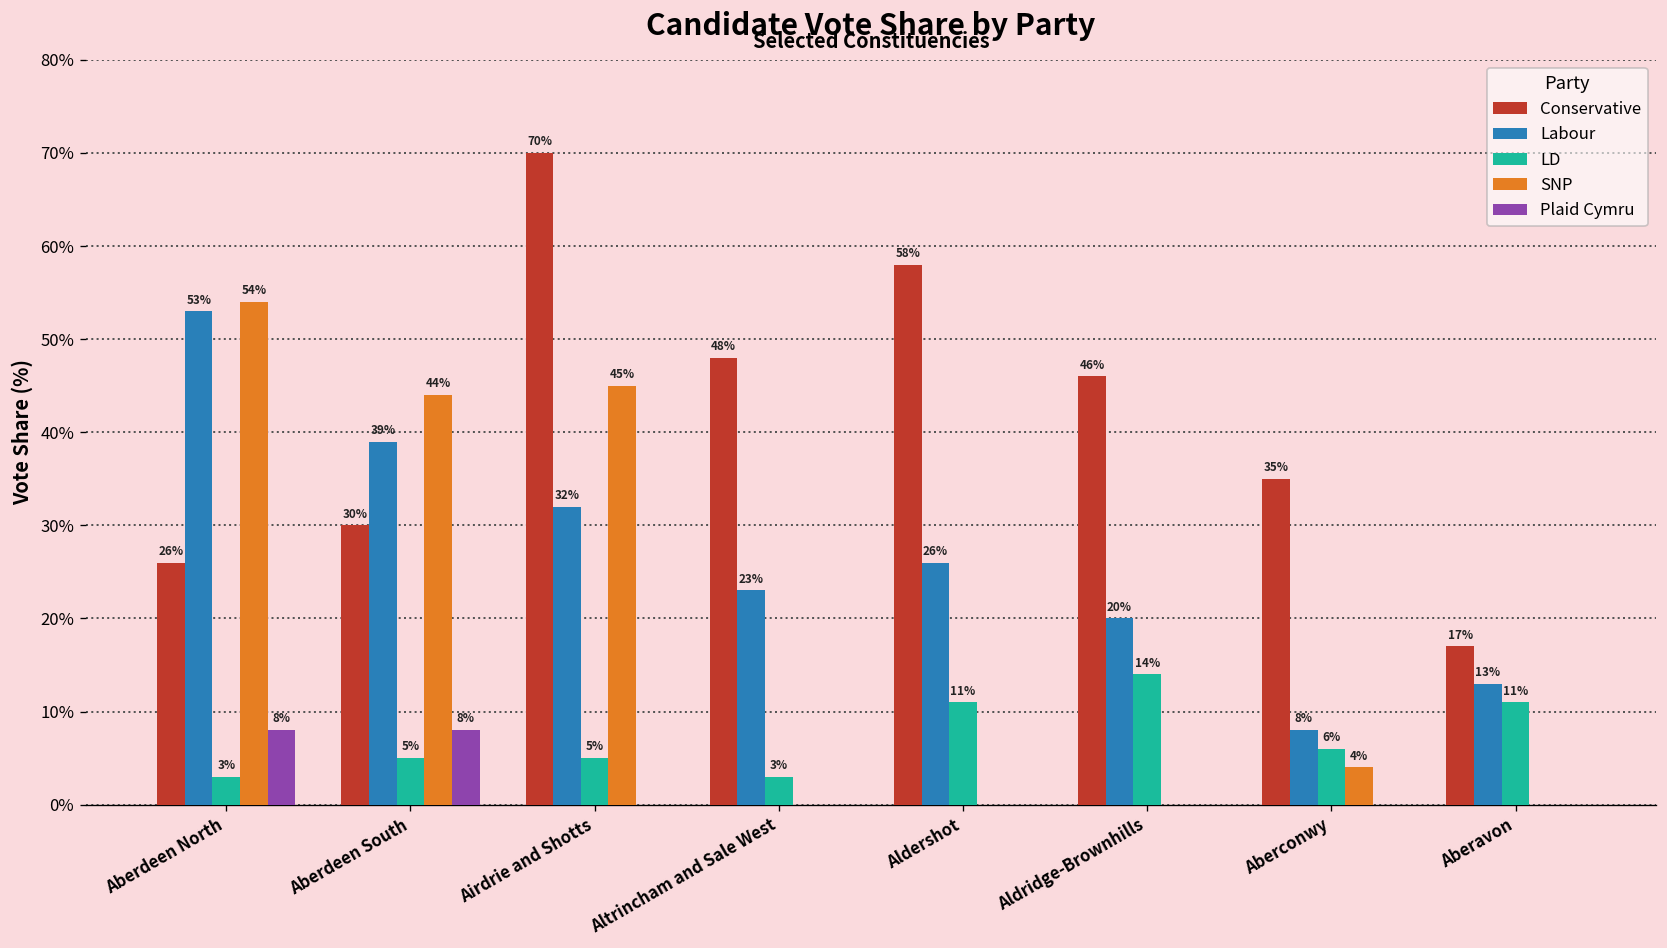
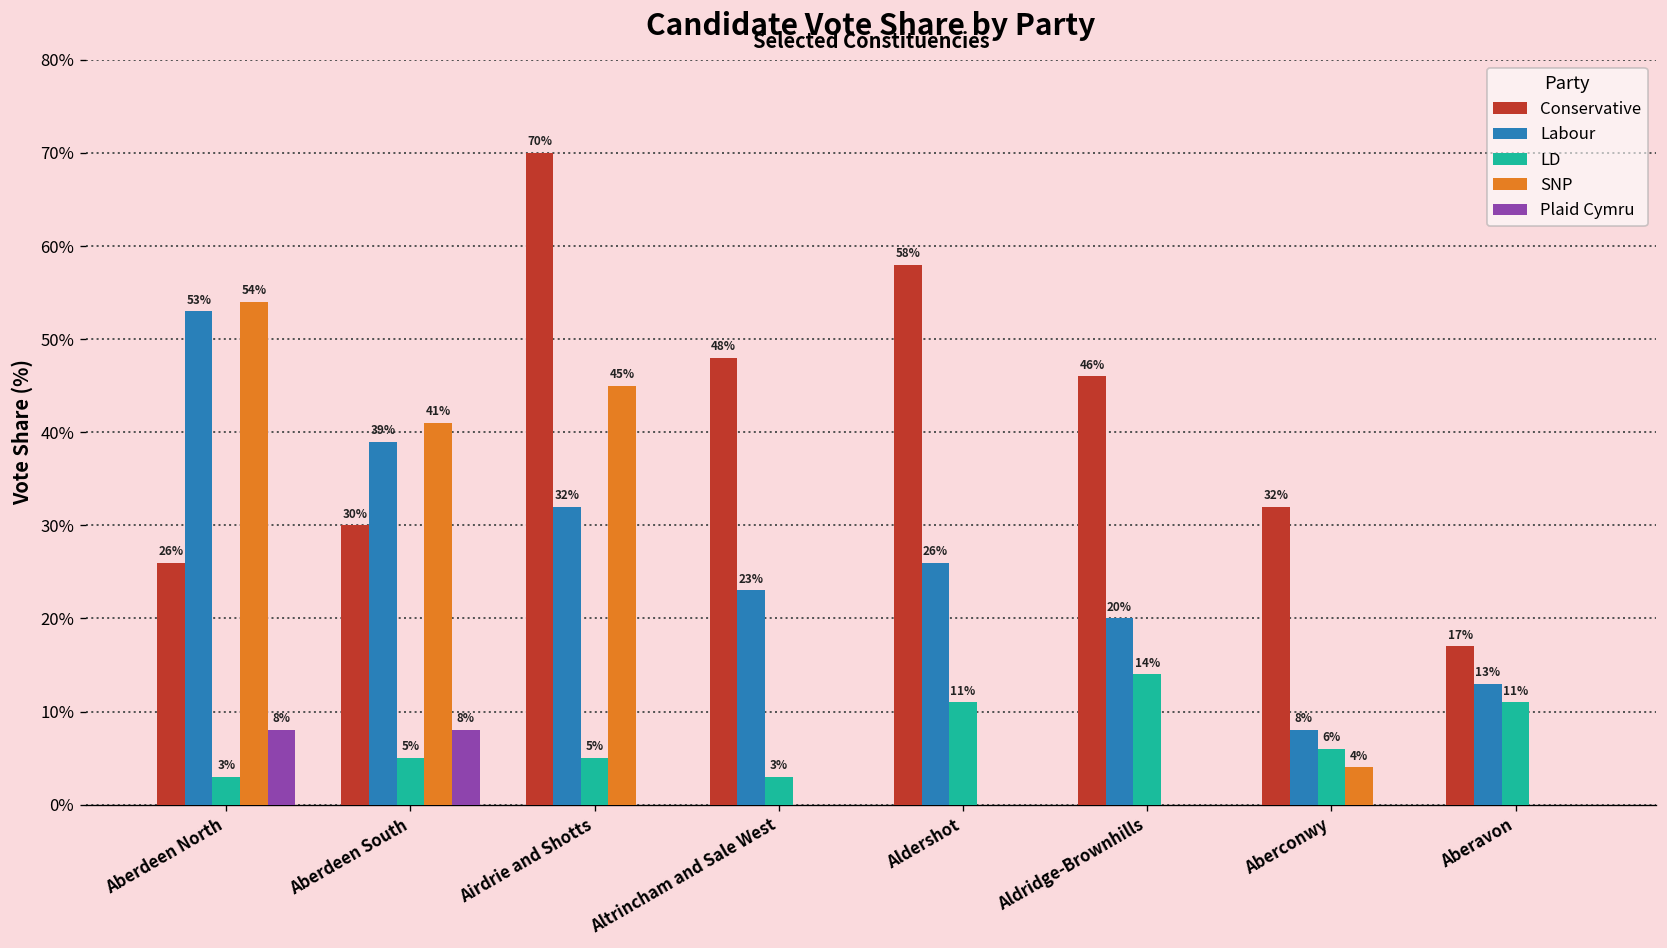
SNP, Aberdeen South: 44% -> 41%
Conservative, Aberconwy: 35% -> 32%
